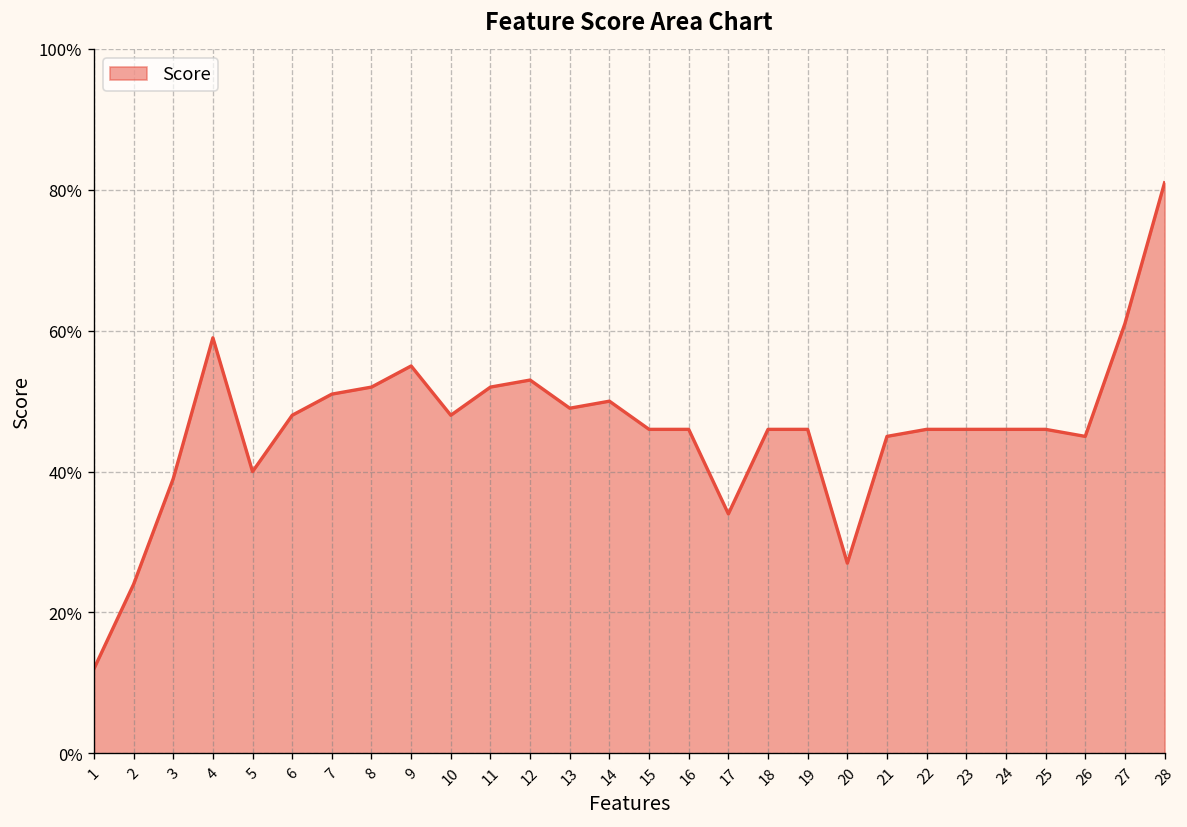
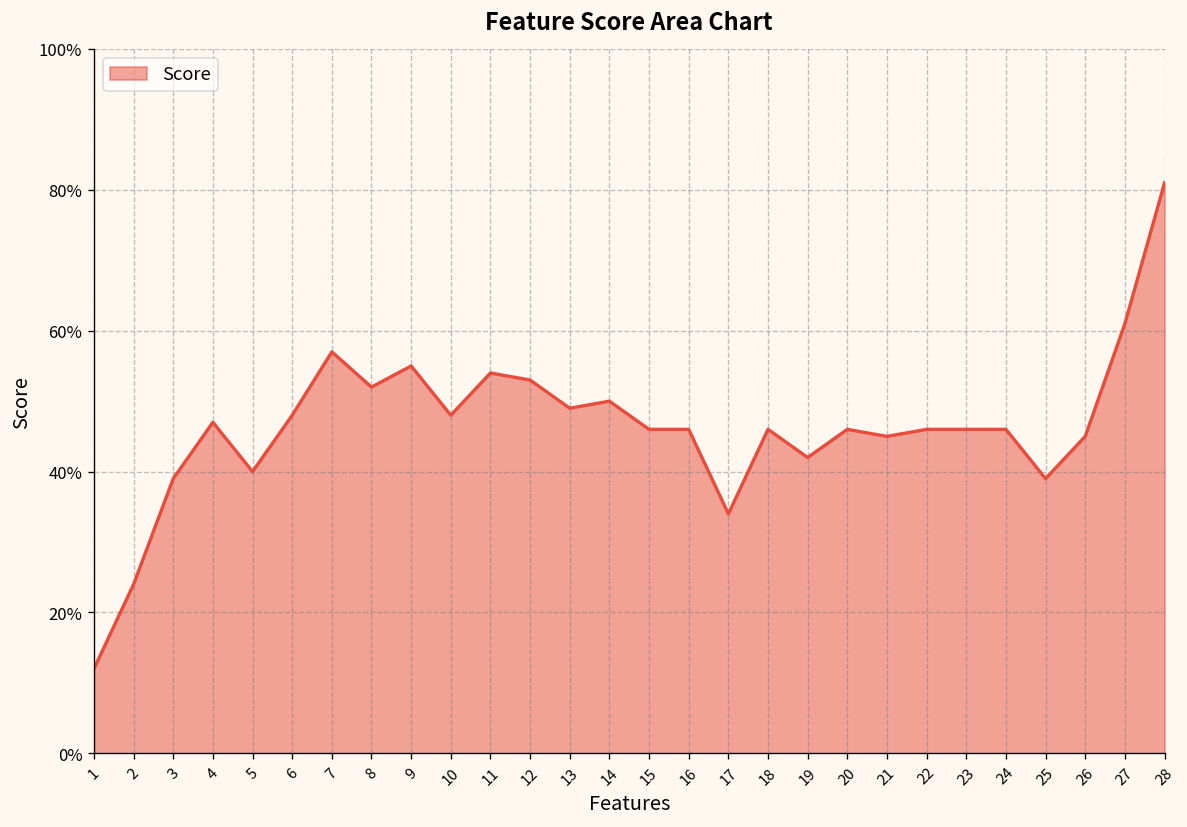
4: 59% -> 47%
7: 51% -> 57%
11: 52% -> 54%
19: 46% -> 42%
20: 27% -> 46%
25: 46% -> 39%
